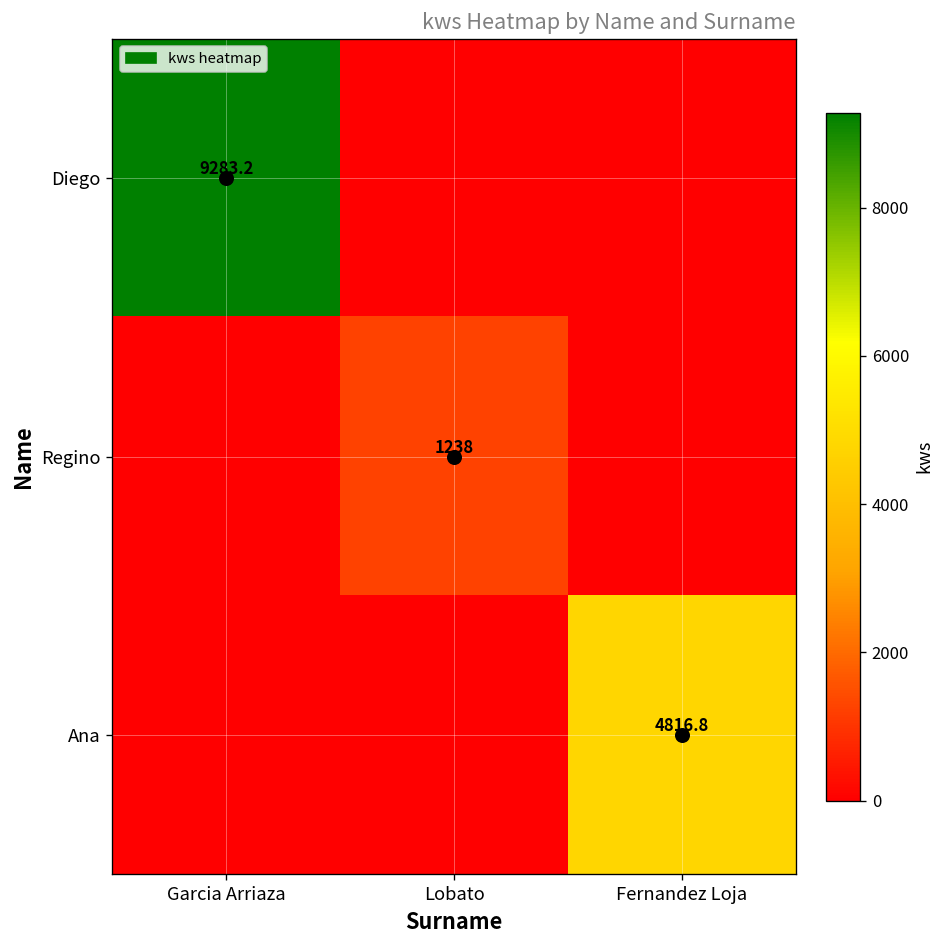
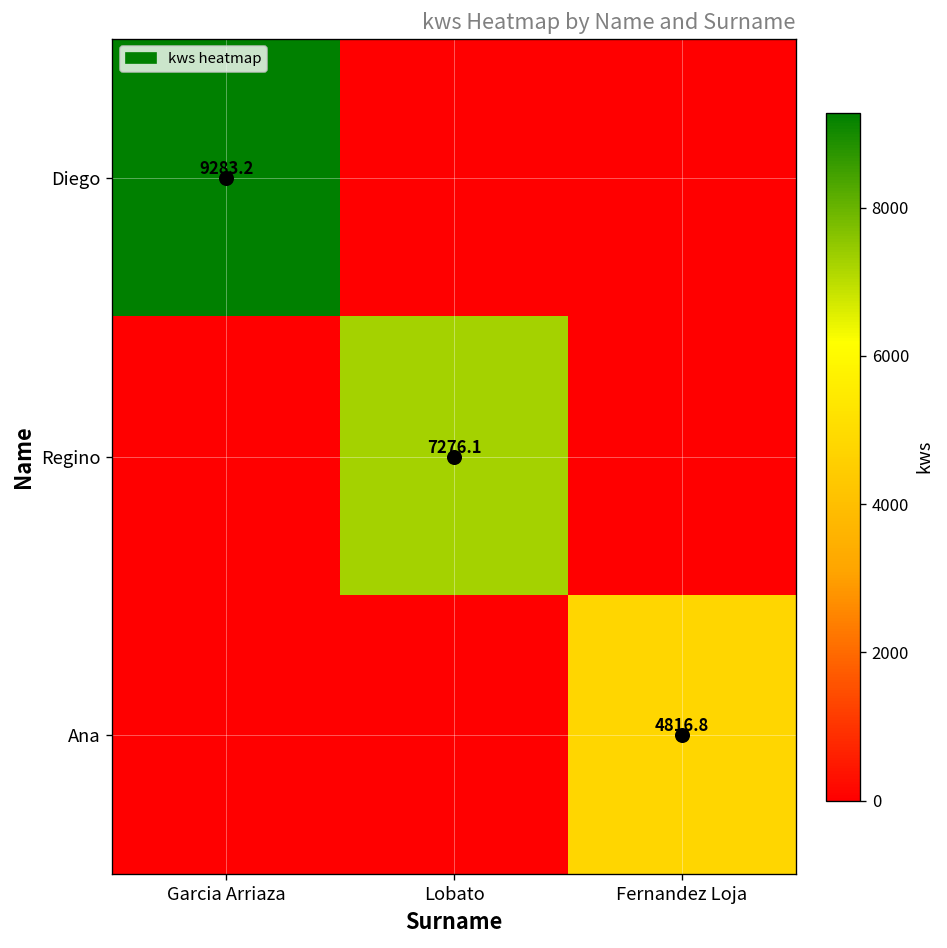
Regino, Lobato: 1238 -> 7276.1
